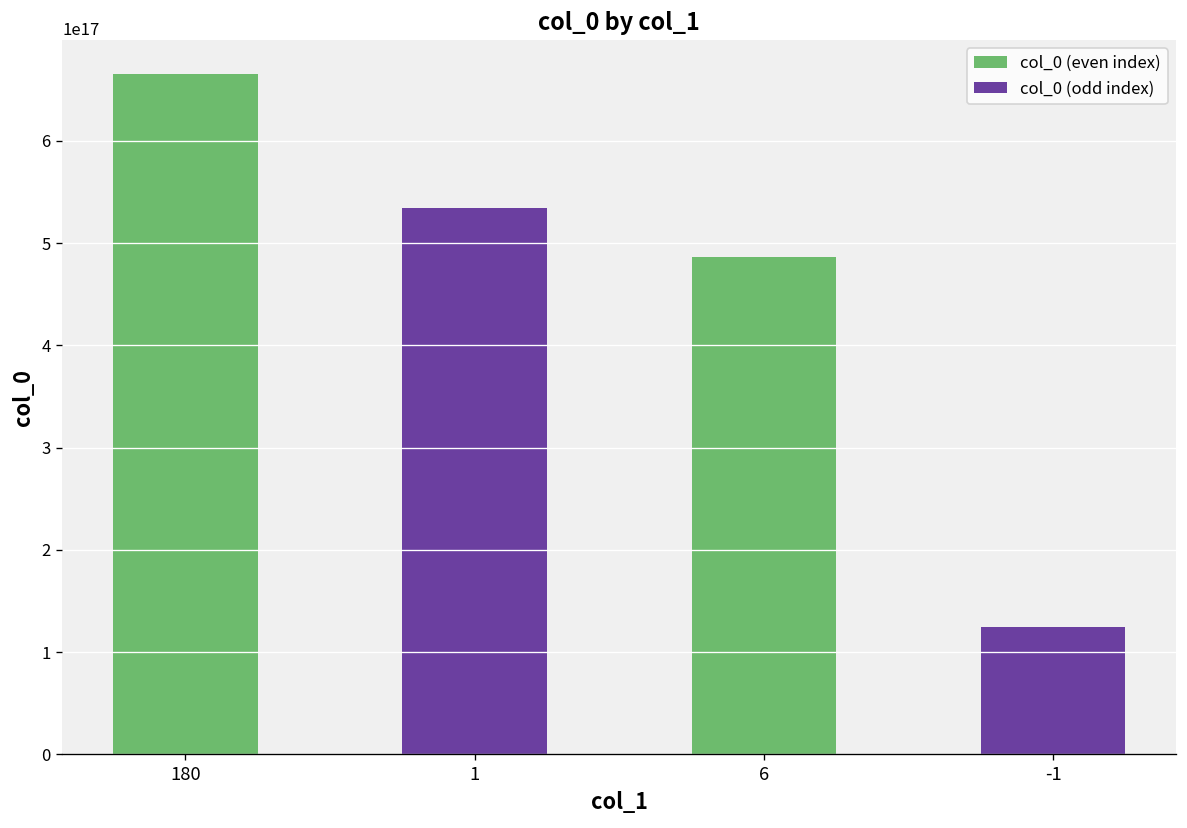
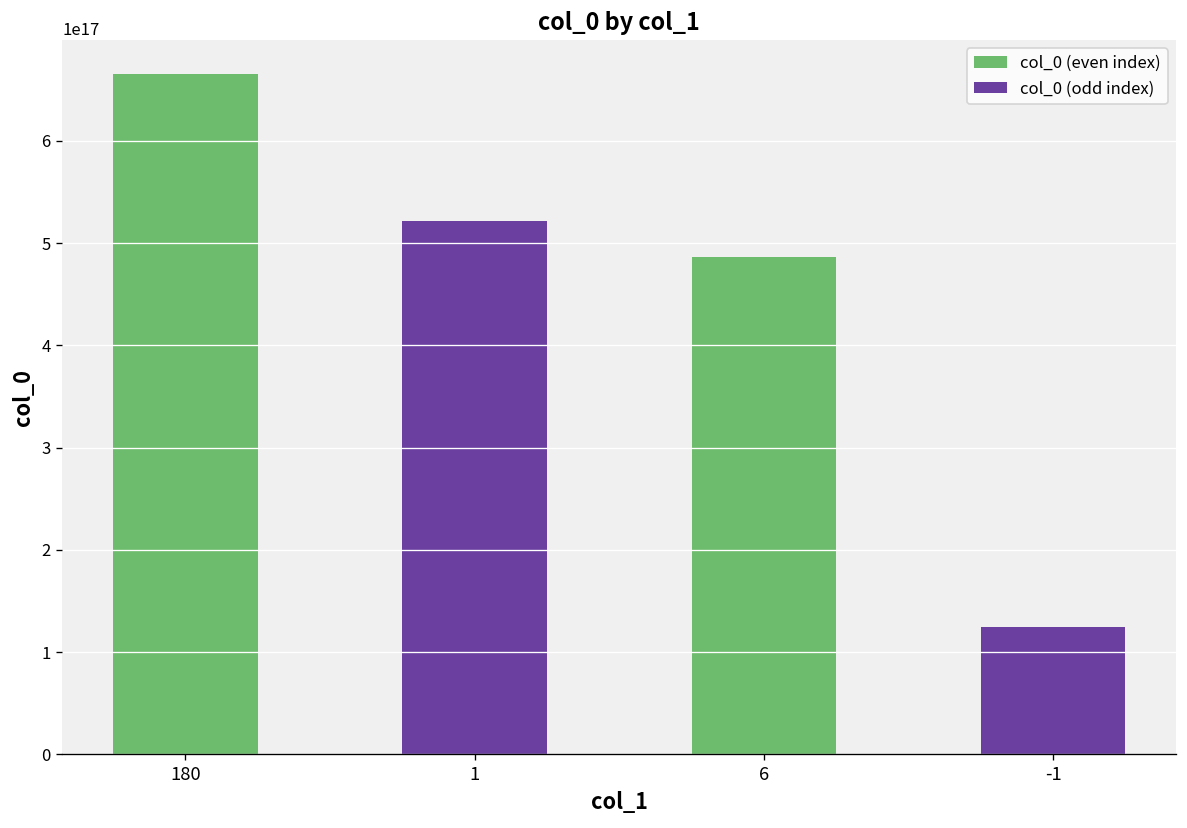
1: 530000000000000000 -> 520000000000000000
